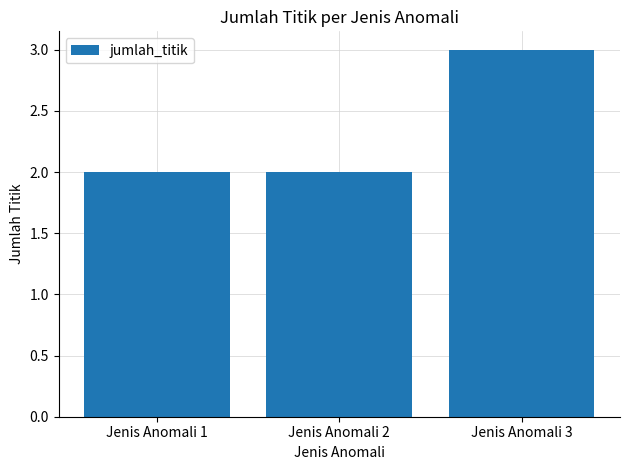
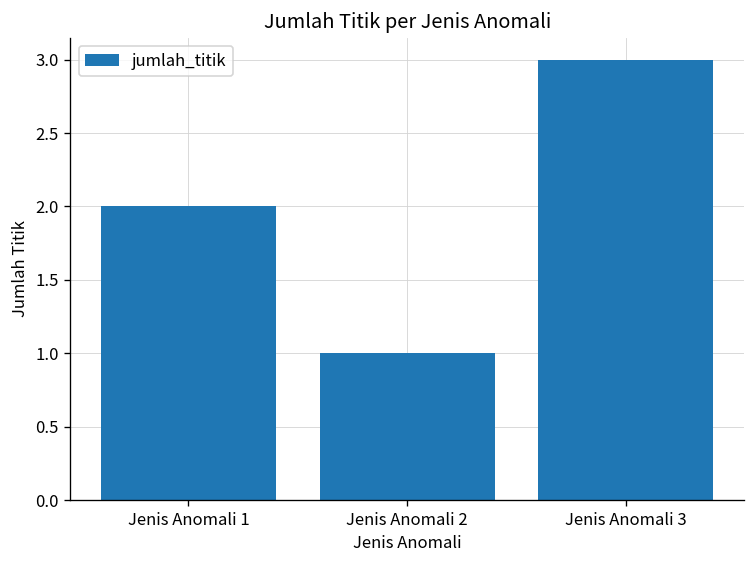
Jenis Anomali 2: 2 -> 1
